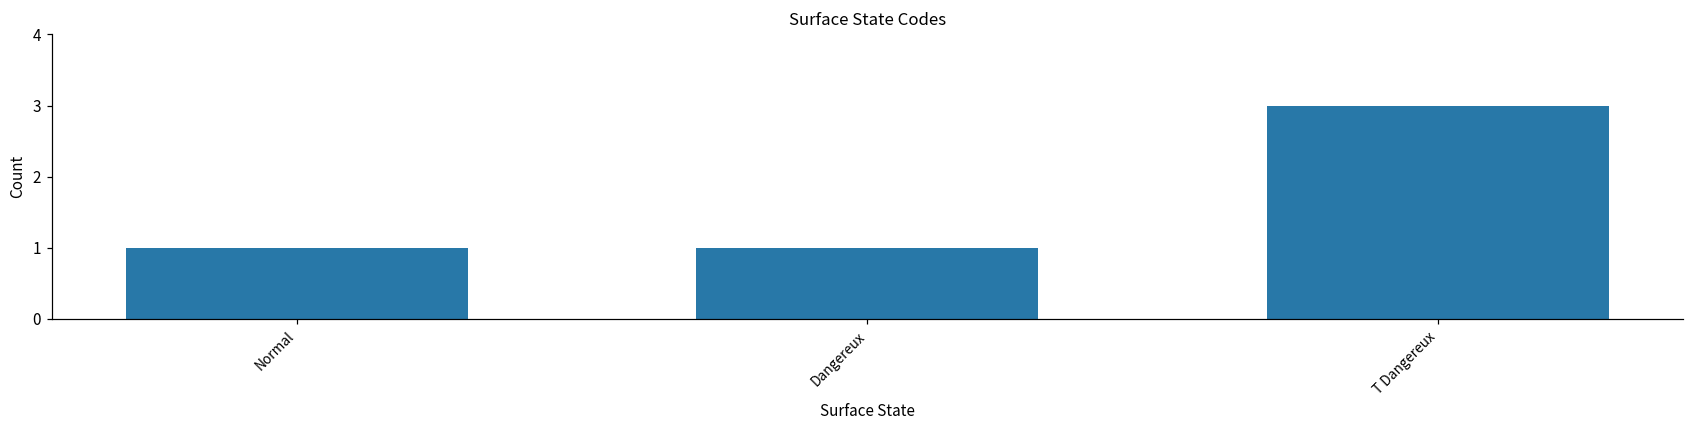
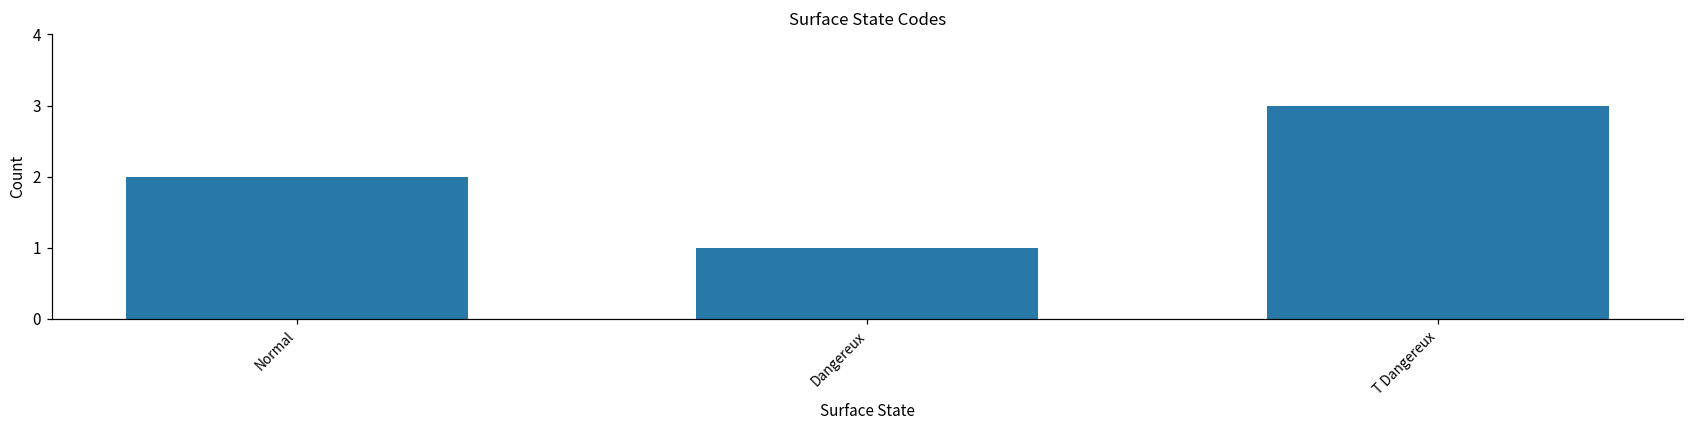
Normal: 1 -> 2
